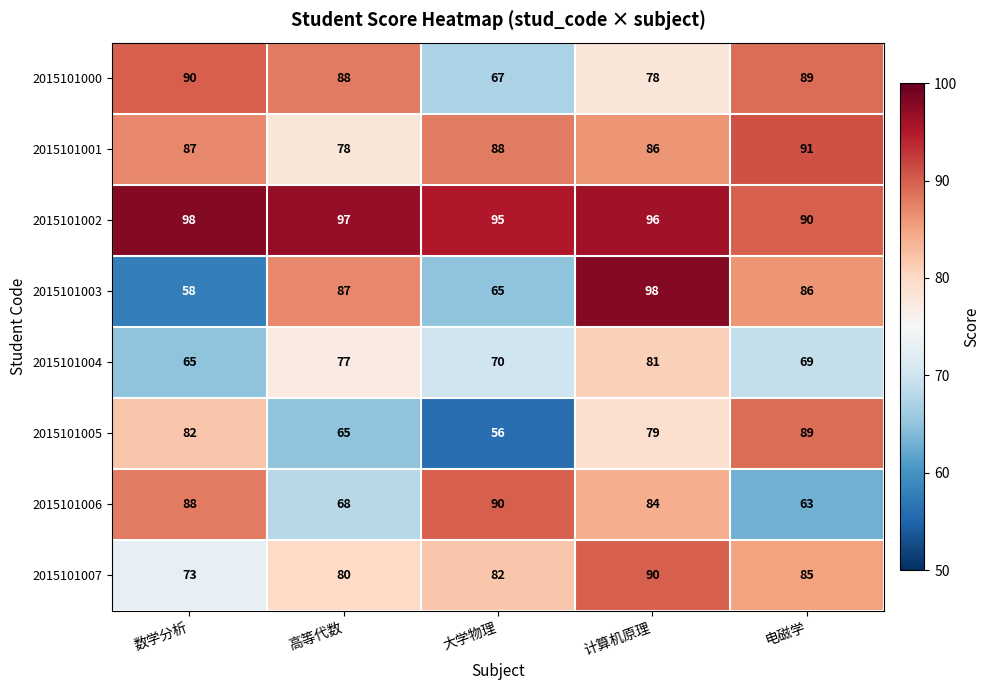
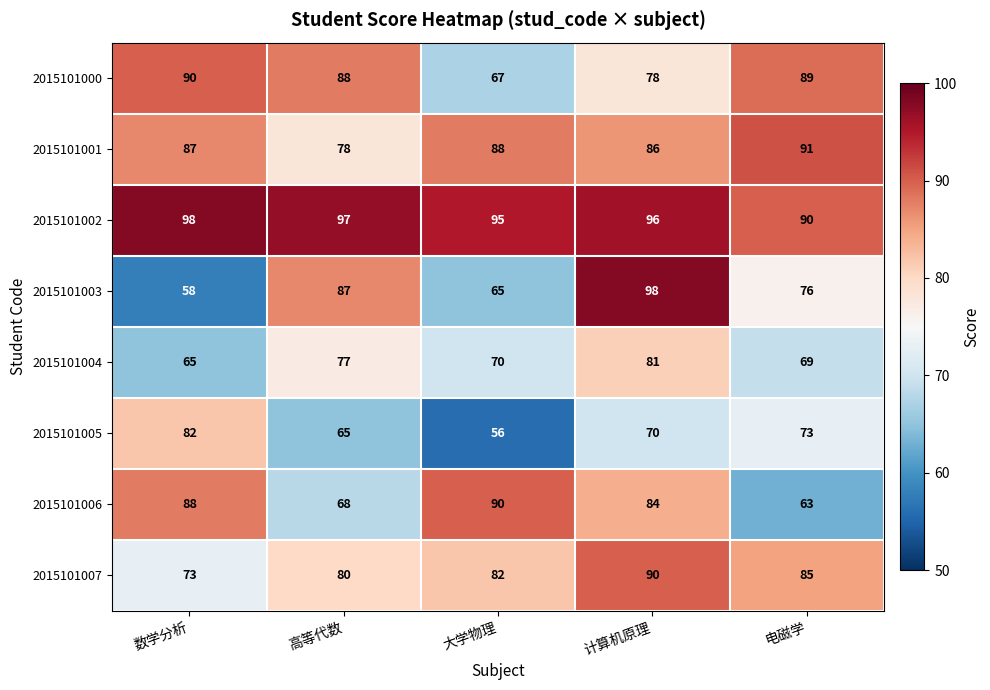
2015101003, 电磁学: 86 -> 76
2015101005, 计算机原理: 79 -> 70
2015101005, 电磁学: 89 -> 73
